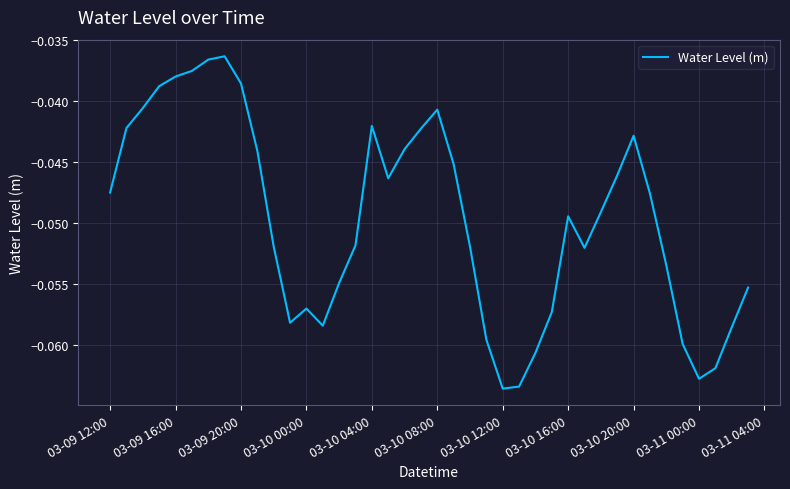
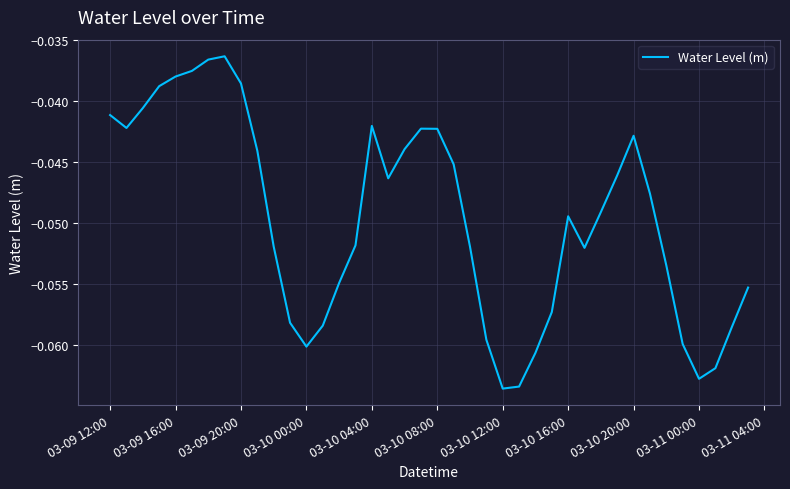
03-09 12:00: -0.0475 -> -0.0412
03-10 00:00: -0.0570 -> -0.0601
03-10 08:00: -0.0407 -> -0.0423
